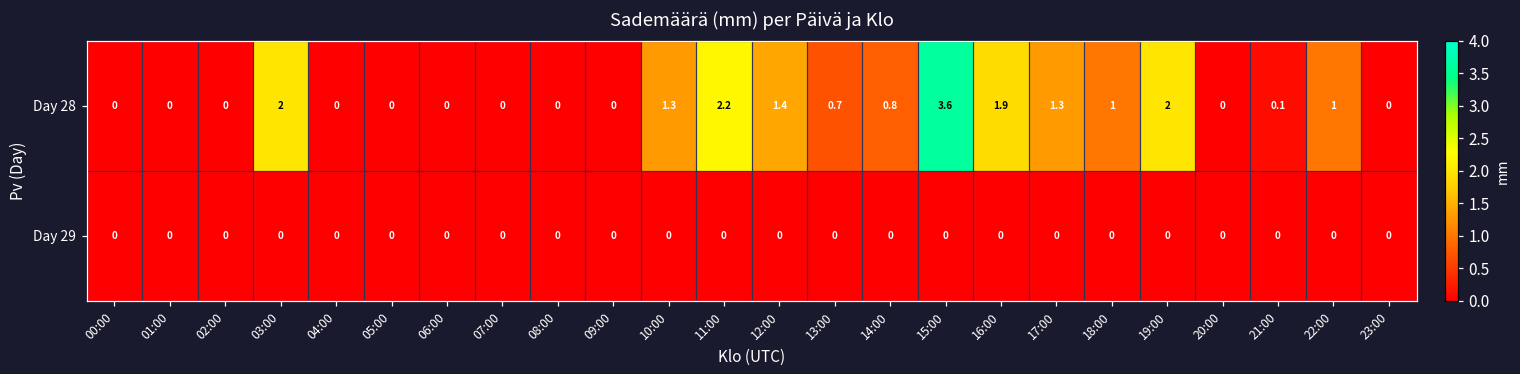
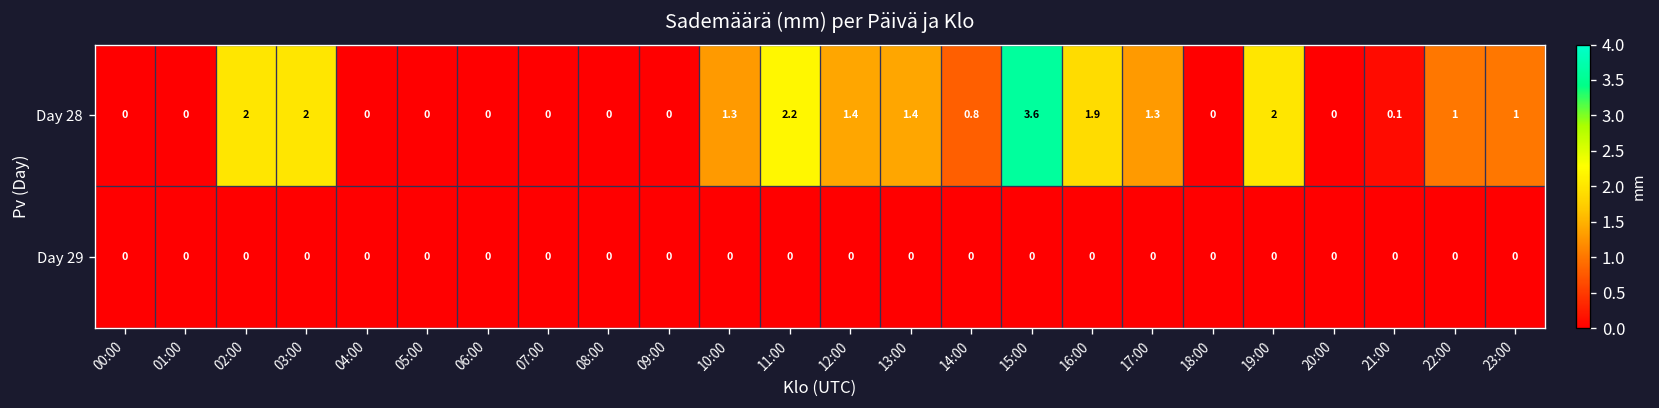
Day 28, 02:00: 0 -> 2
Day 28, 13:00: 0.7 -> 1.4
Day 28, 18:00: 1 -> 0
Day 28, 23:00: 0 -> 1
